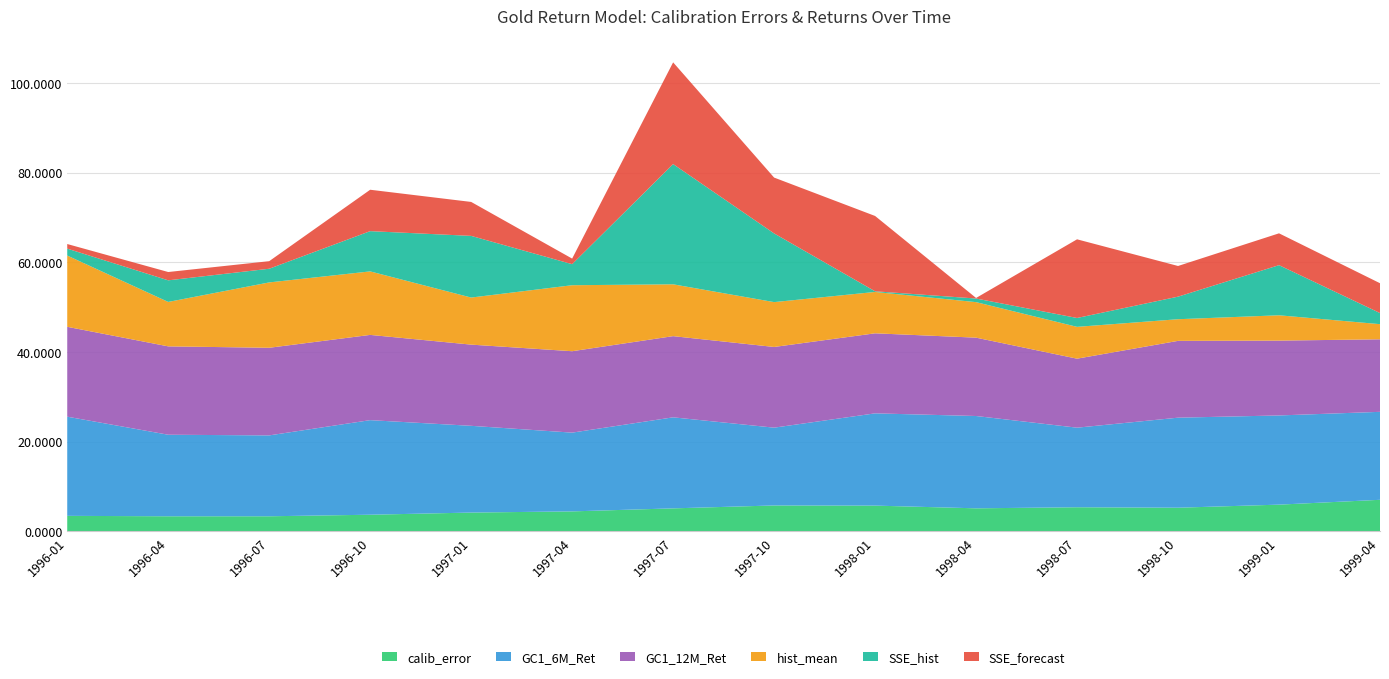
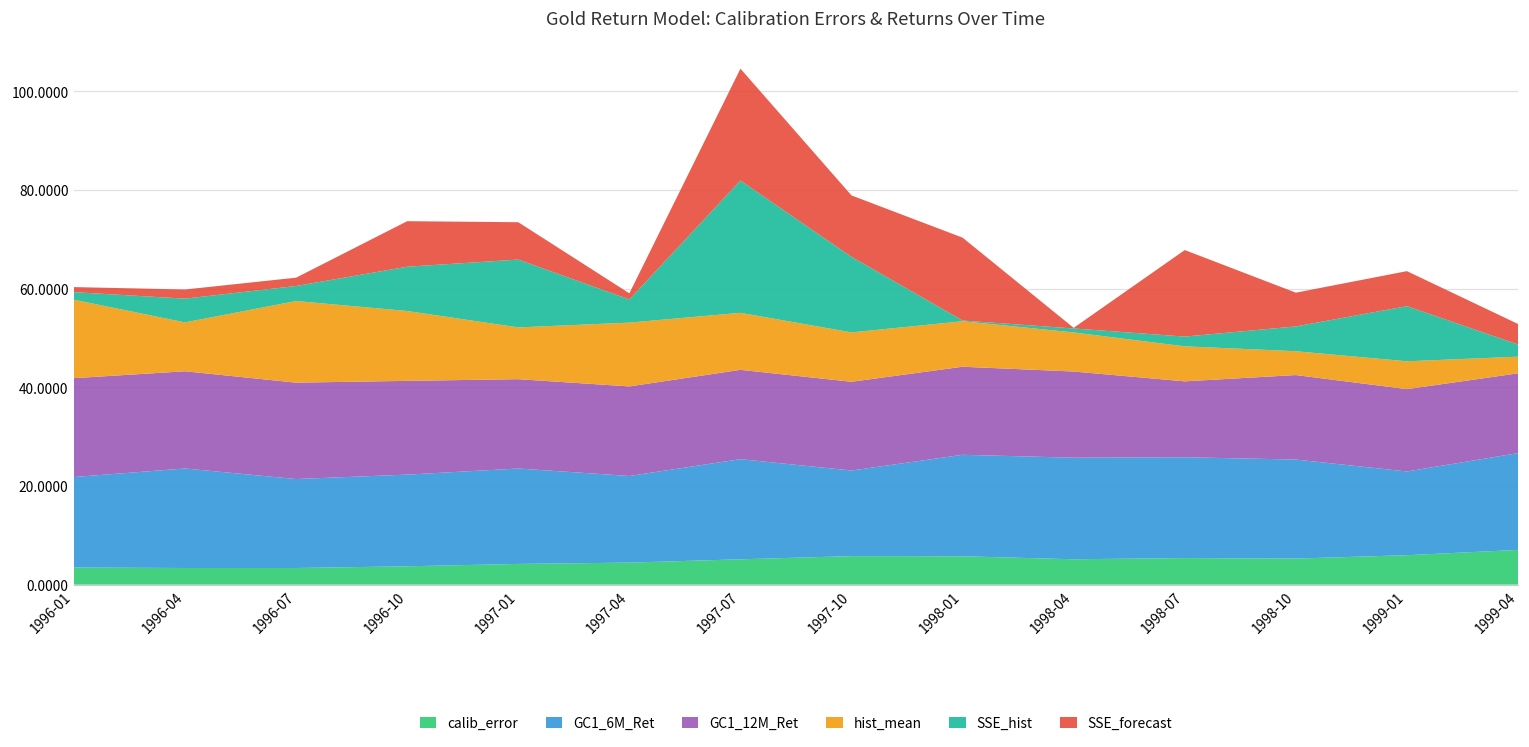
GC1_6M_Ret, 1996-01: 22 -> 18
GC1_6M_Ret, 1996-04: 18 -> 20
hist_mean, 1996-07: 15 -> 17
GC1_6M_Ret, 1996-10: 21 -> 19
hist_mean, 1997-04: 15 -> 13
GC1_6M_Ret, 1998-07: 18 -> 20
GC1_6M_Ret, 1999-01: 20 -> 17
SSE_forecast, 1999-04: 7 -> 4
